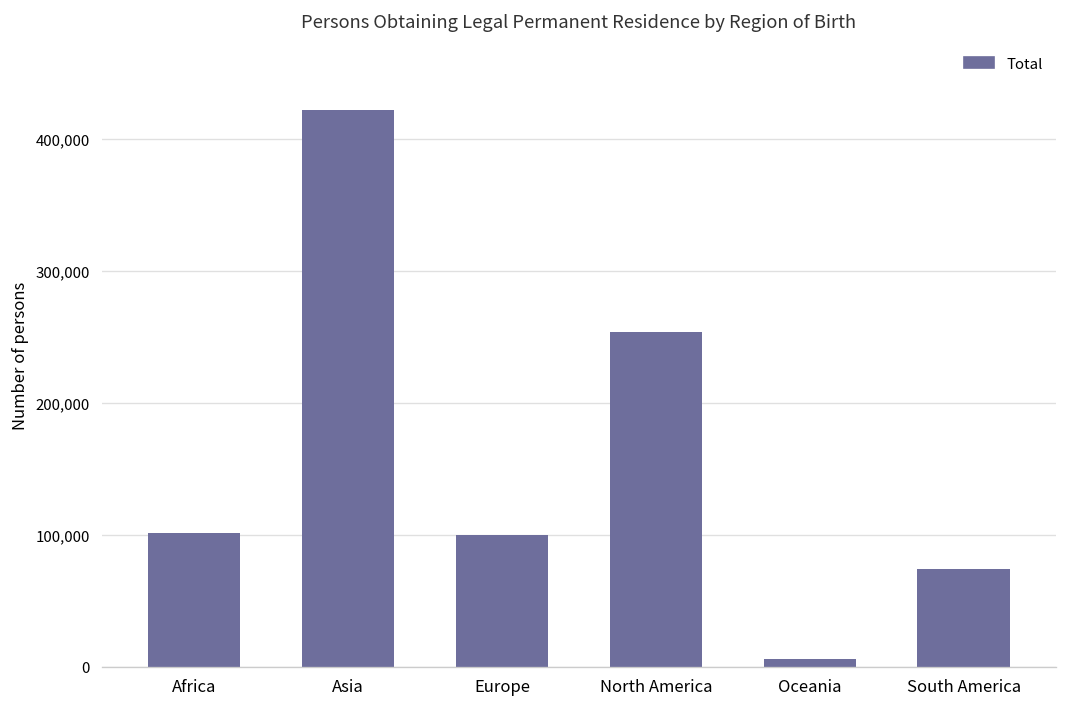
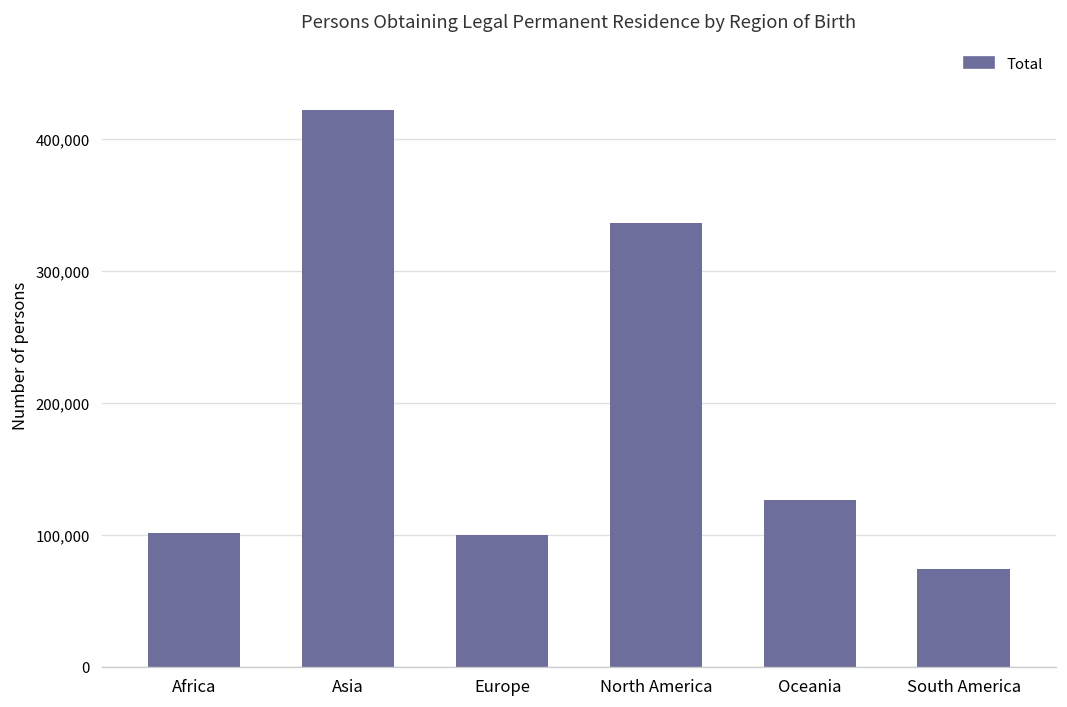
North America: 253,000 -> 337,000
Oceania: 5,000 -> 127,000
